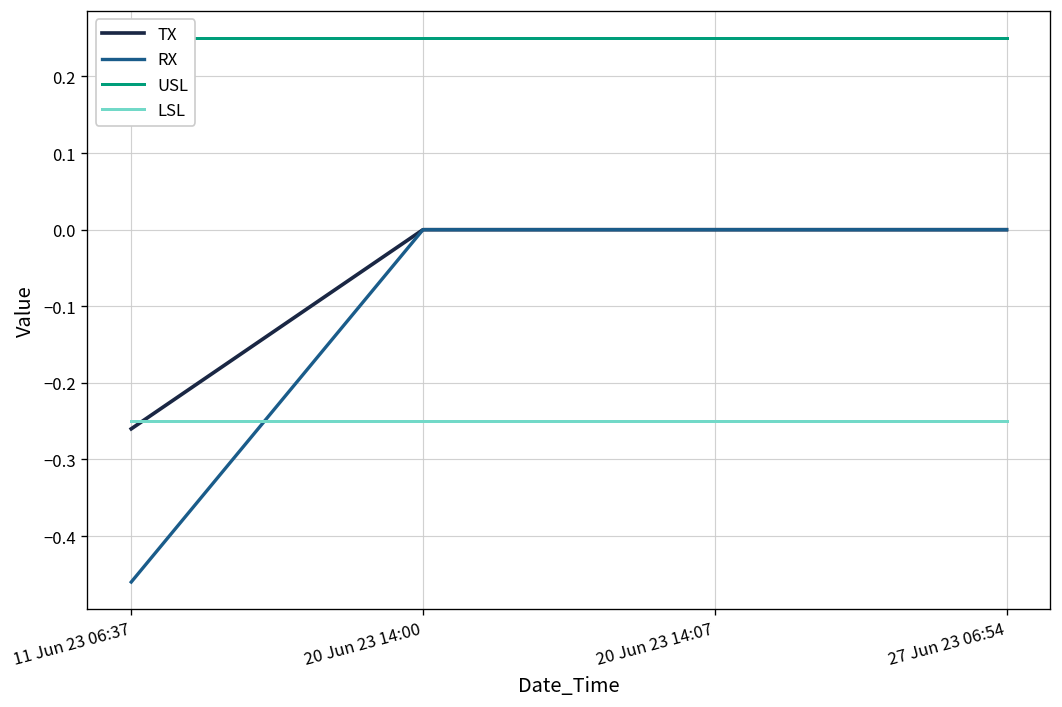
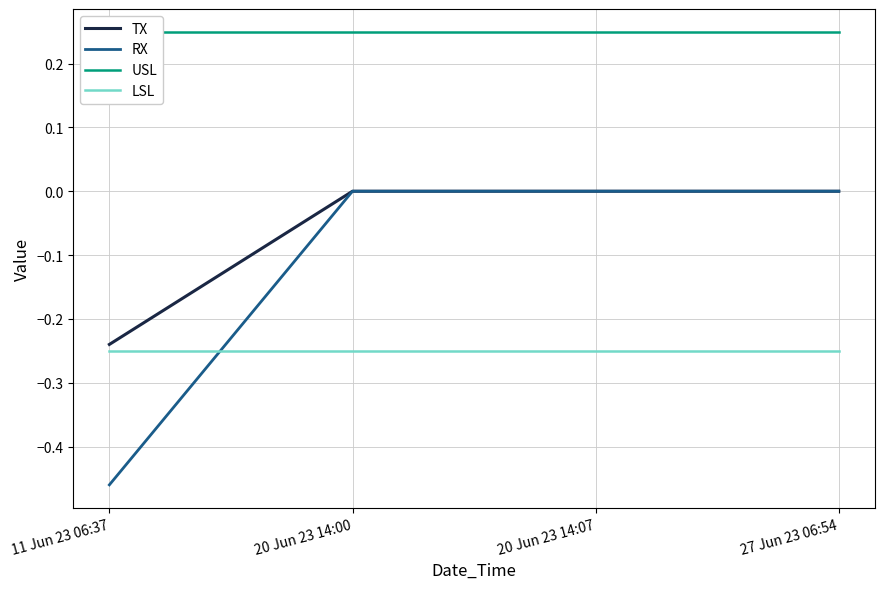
TX, 11 Jun 23 06:37: -0.26 -> -0.24
